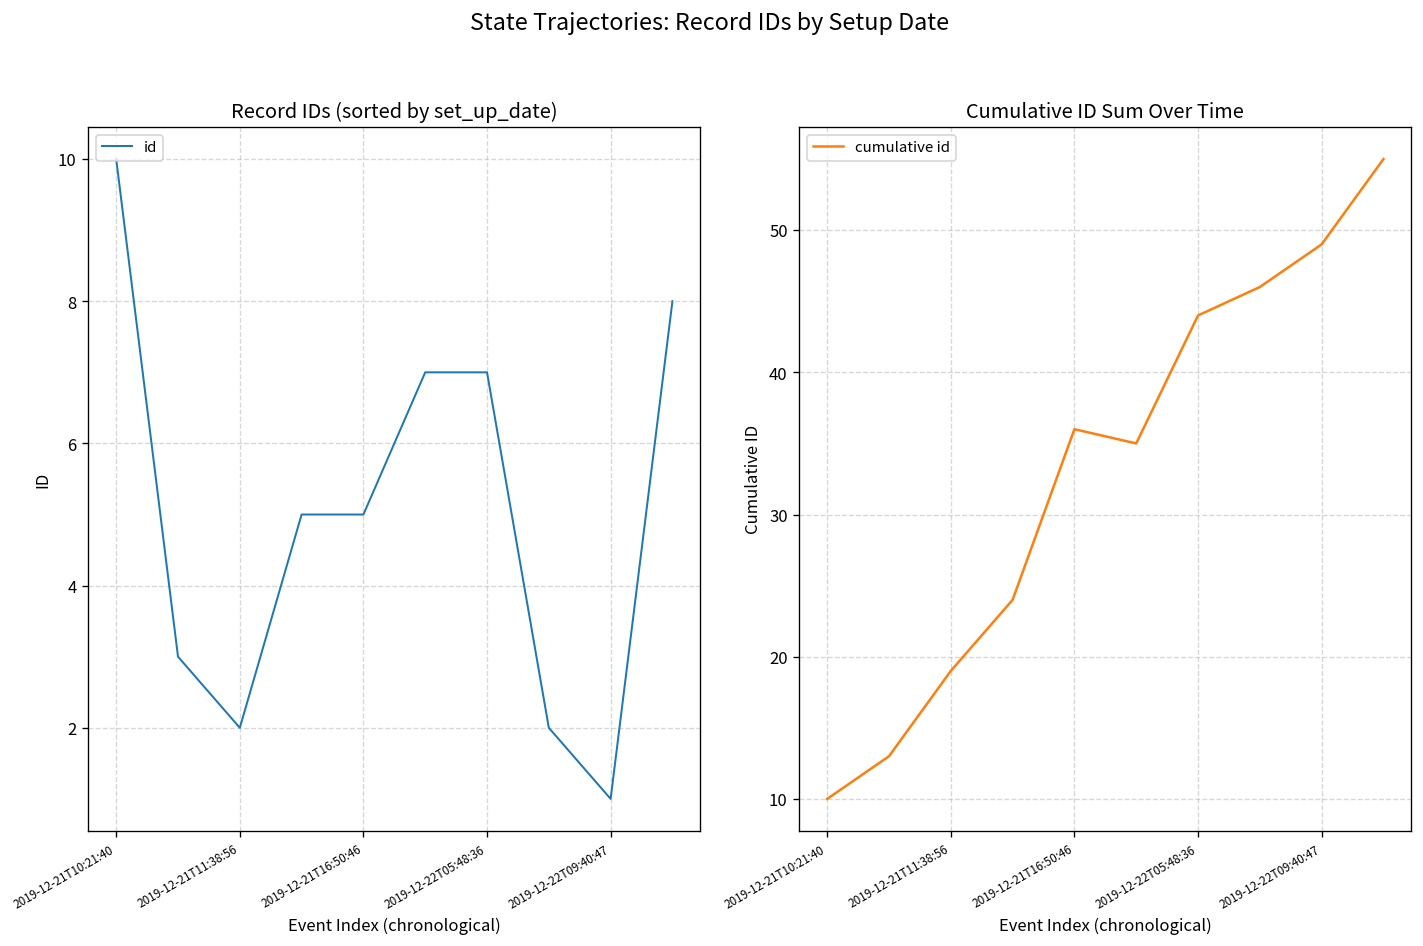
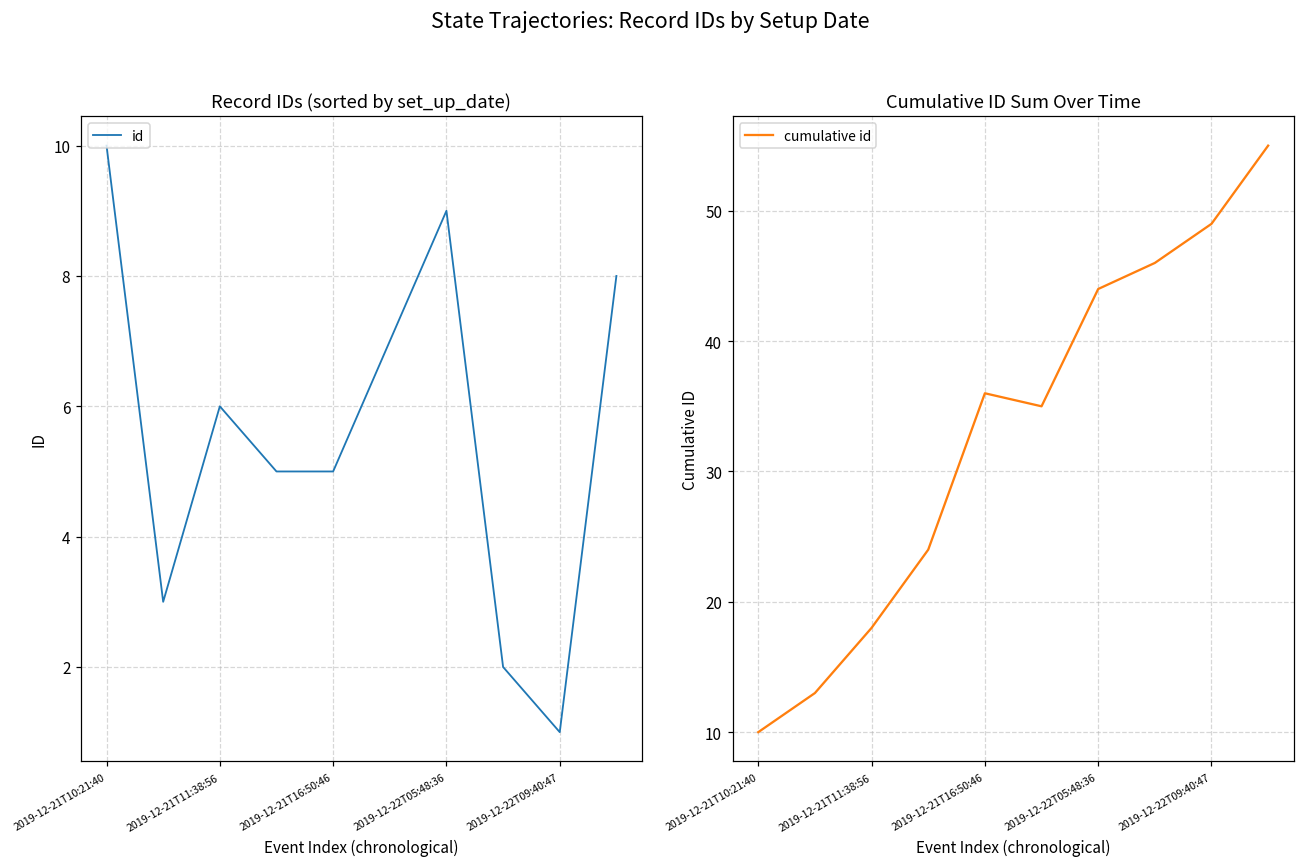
Record IDs (sorted by set_up_date), 2019-12-21T11:38:56: 2 -> 6
Record IDs (sorted by set_up_date), 2019-12-22T05:48:36: 7 -> 9
Cumulative ID Sum Over Time, 2019-12-21T11:38:56: 19 -> 18
